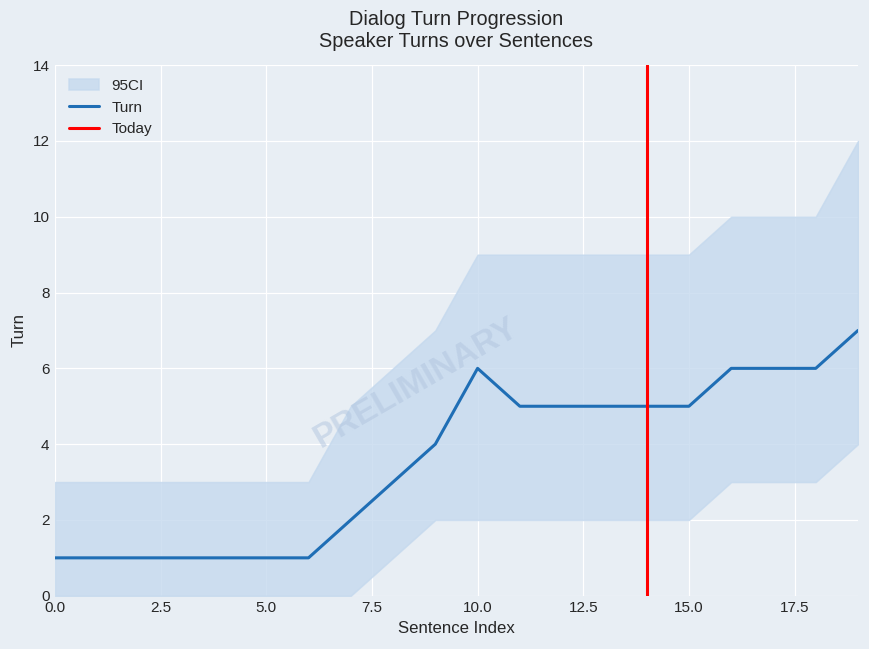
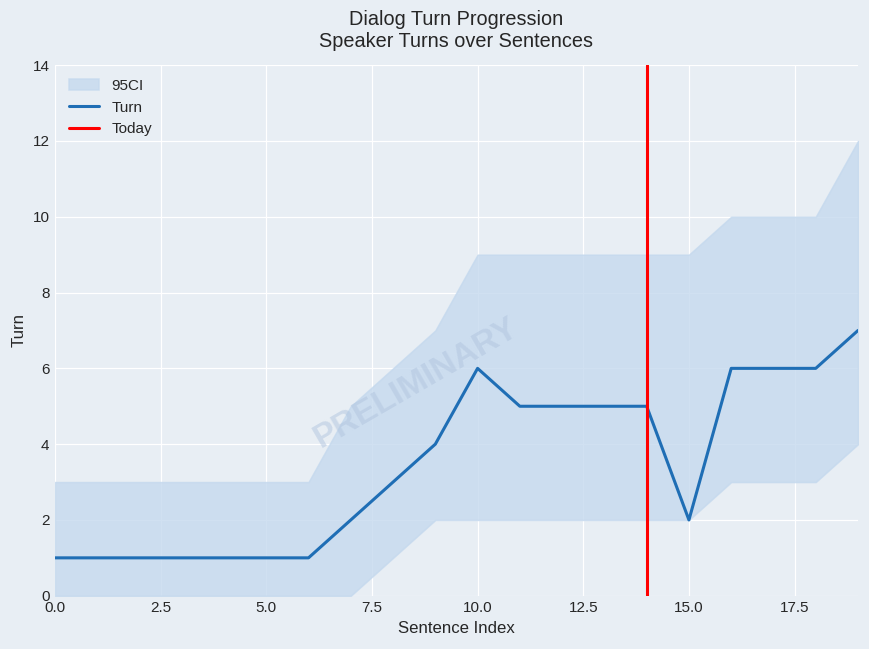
Turn, 15.0: 5 -> 2
